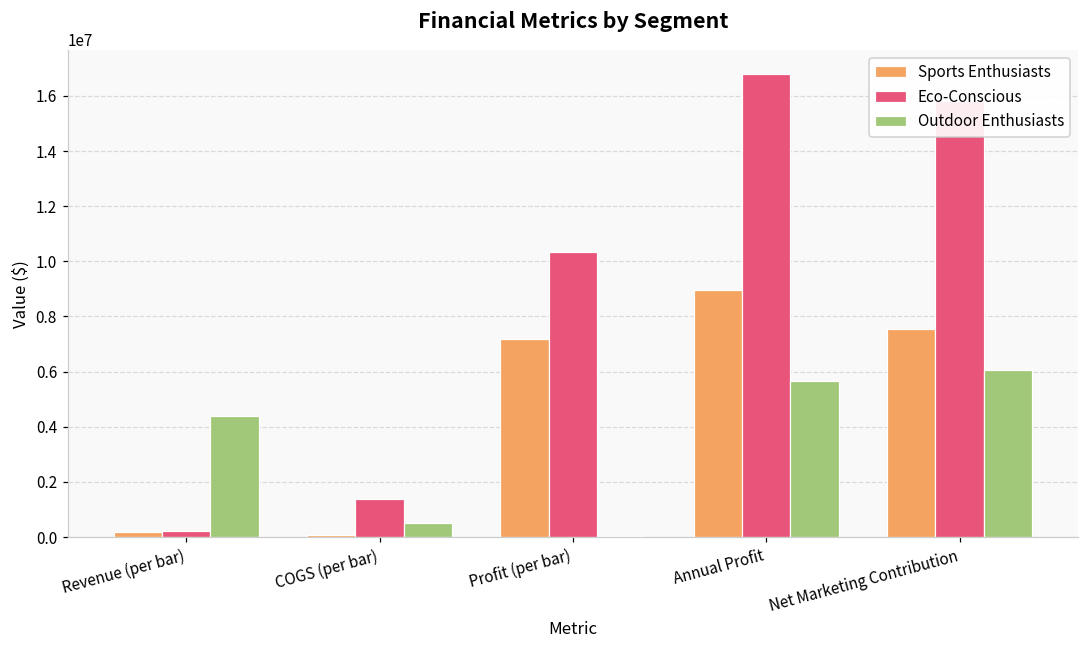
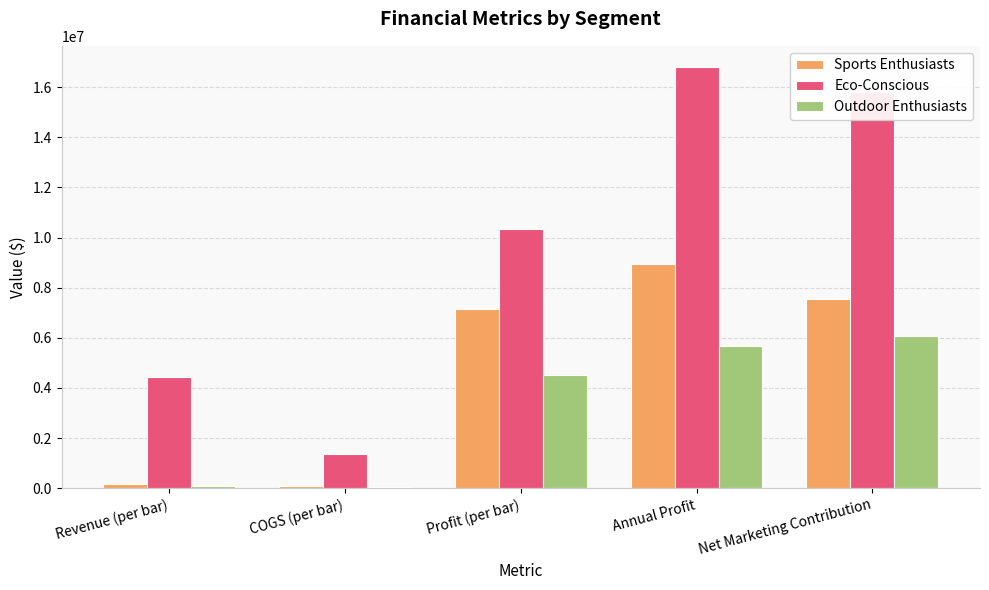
Eco-Conscious, Revenue (per bar): 200000 -> 4400000
Outdoor Enthusiasts, Revenue (per bar): 4400000 -> 100000
Outdoor Enthusiasts, COGS (per bar): 500000 -> 0
Outdoor Enthusiasts, Profit (per bar): 0 -> 4500000
